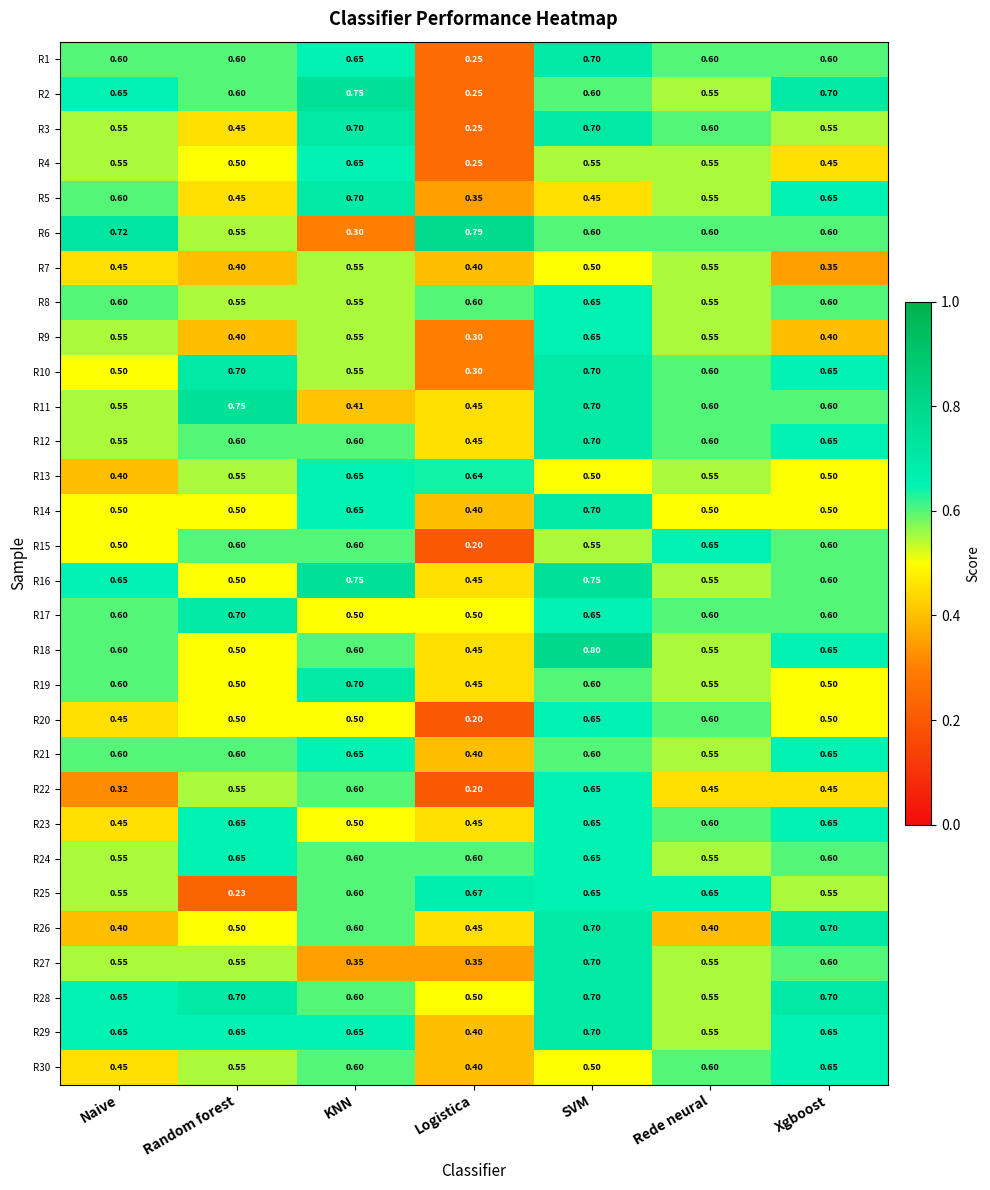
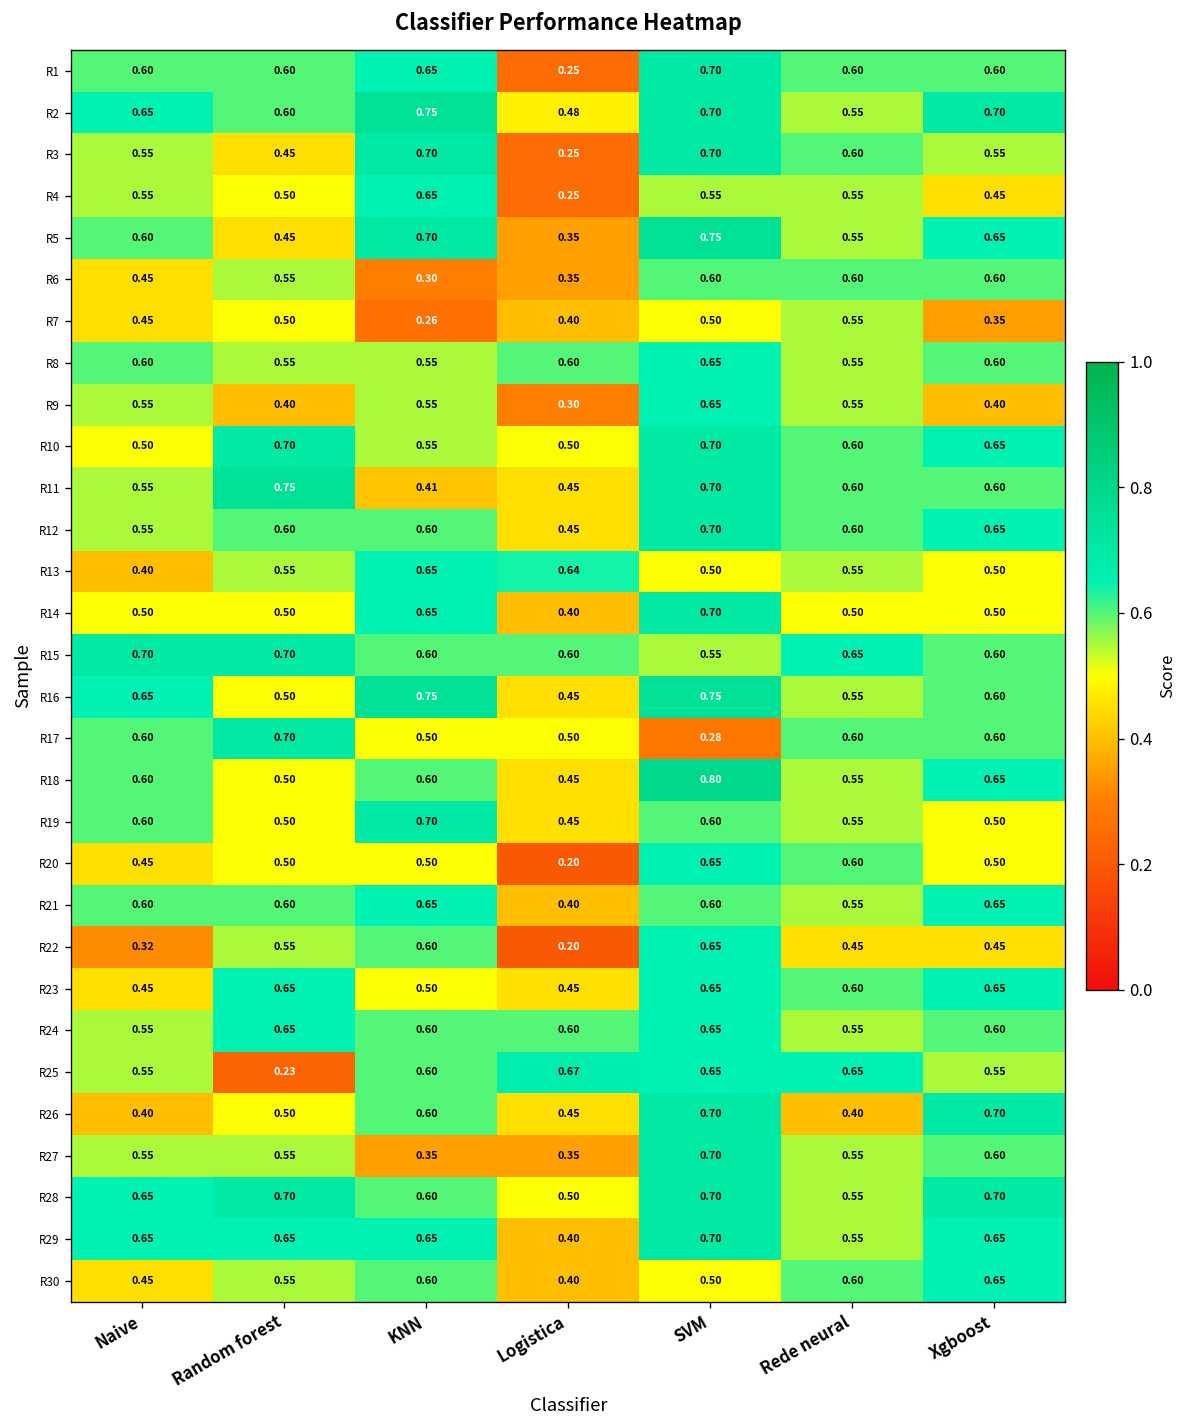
R2, Logistica: 0.25 -> 0.48
R2, SVM: 0.60 -> 0.70
R5, SVM: 0.45 -> 0.75
R6, Naive: 0.72 -> 0.45
R6, Logistica: 0.79 -> 0.35
R7, Random forest: 0.40 -> 0.50
R7, KNN: 0.55 -> 0.26
R10, Logistica: 0.30 -> 0.50
R15, Naive: 0.50 -> 0.70
R15, Random forest: 0.60 -> 0.70
R15, Logistica: 0.20 -> 0.60
R17, SVM: 0.65 -> 0.28
